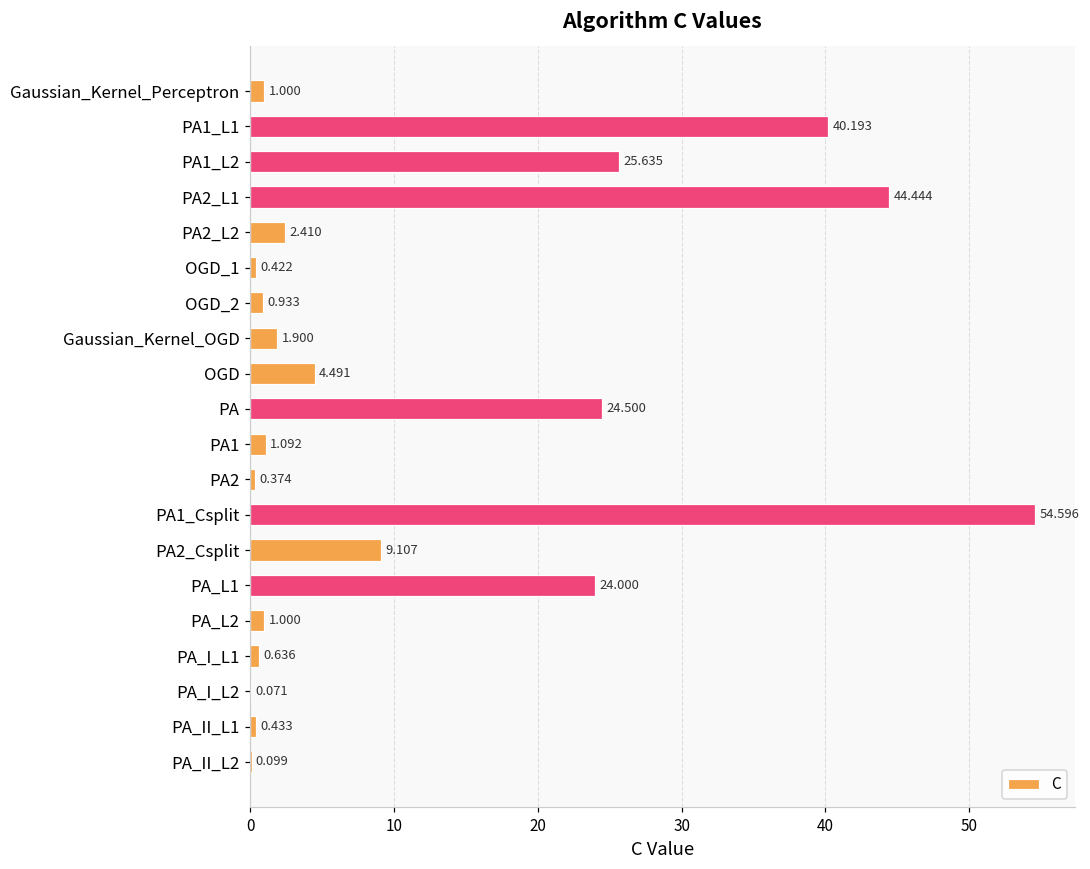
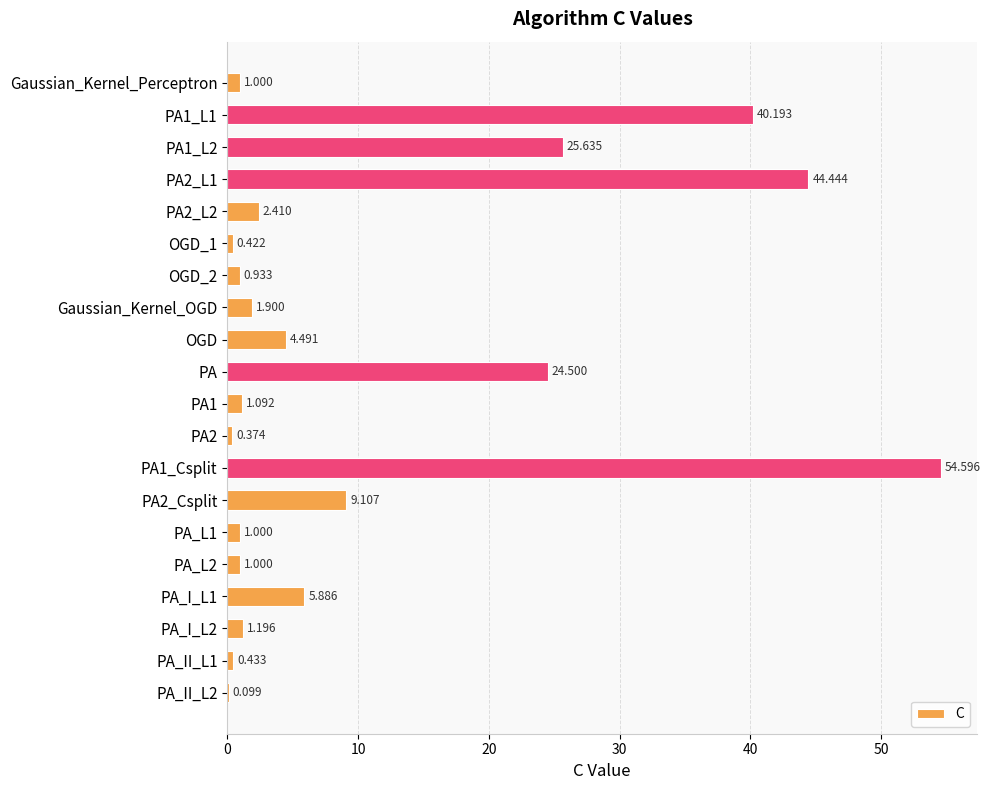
PA_L1: 24.000 -> 1.000
PA_I_L1: 0.636 -> 5.886
PA_I_L2: 0.071 -> 1.196
